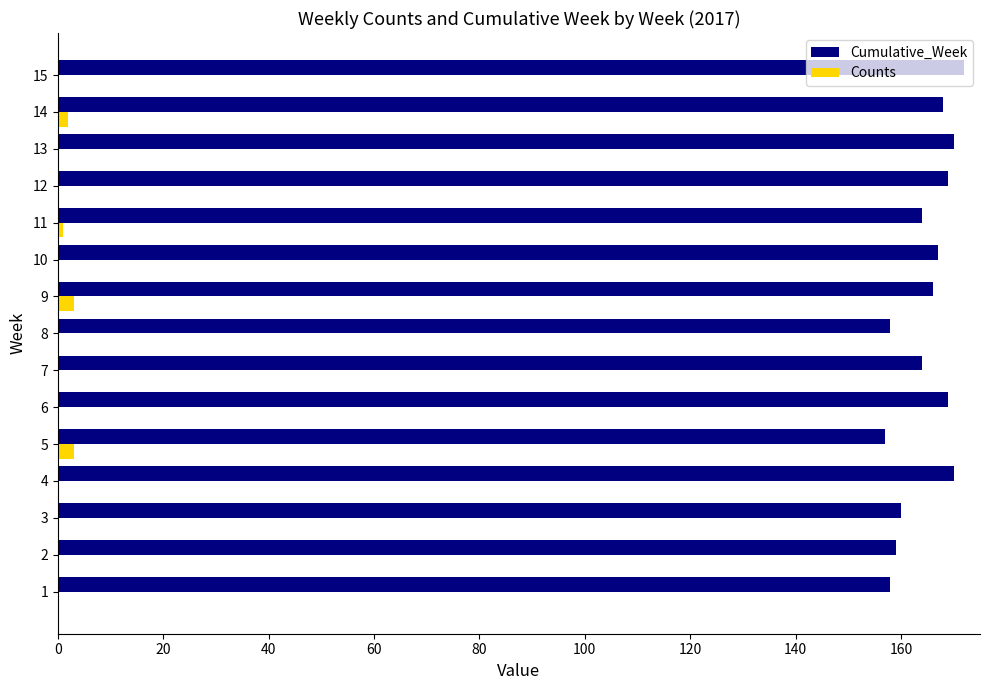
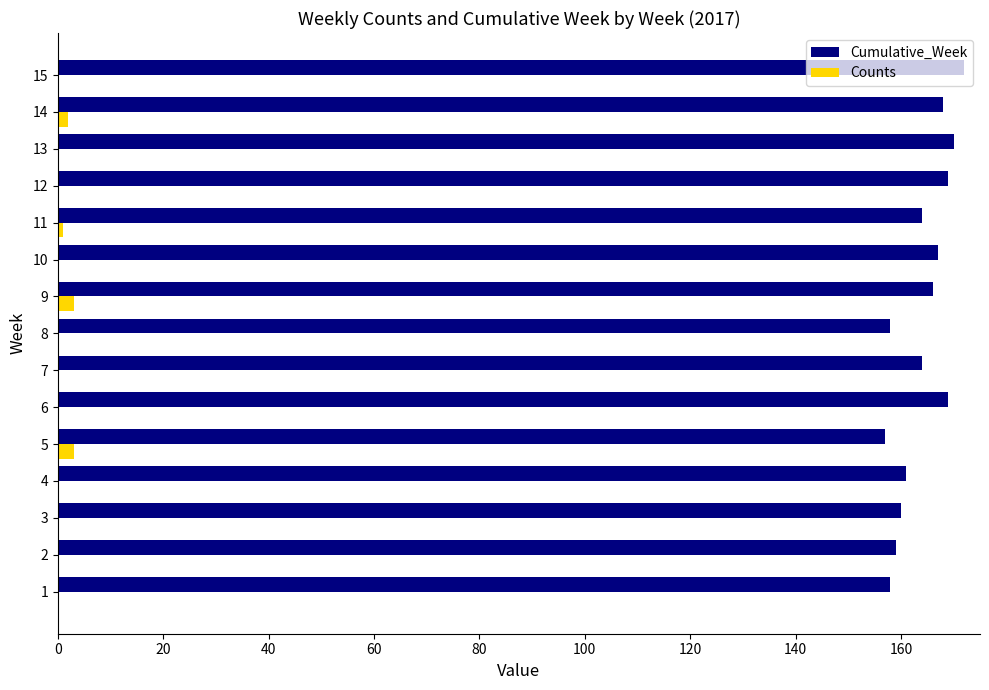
Cumulative_Week, 4: 170 -> 161
